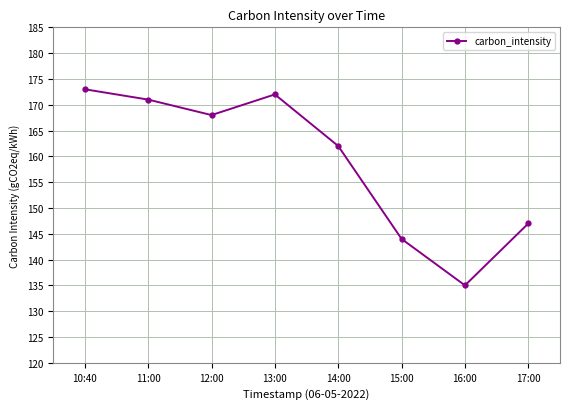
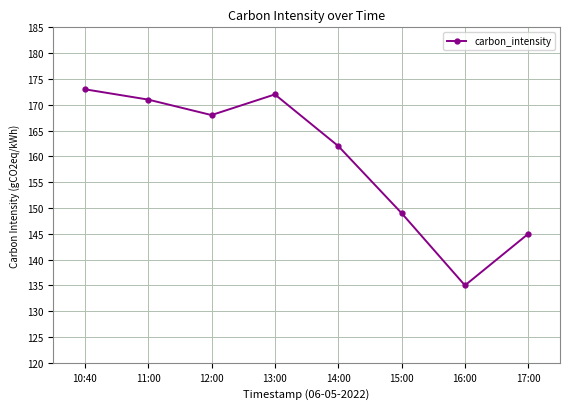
15:00: 144 -> 149
17:00: 147 -> 145
